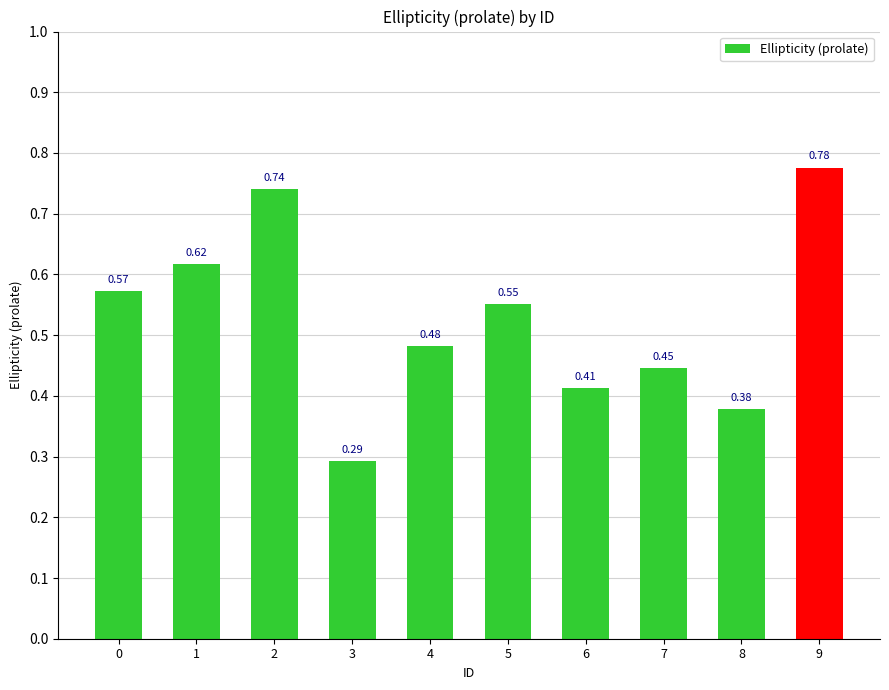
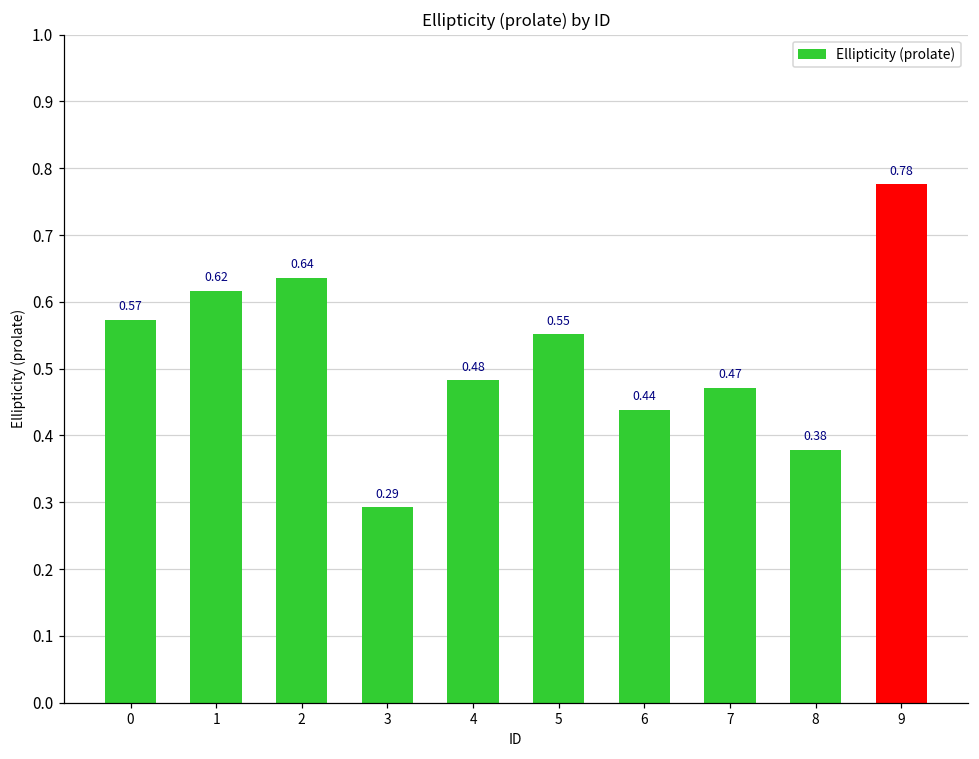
2: 0.74 -> 0.64
6: 0.41 -> 0.44
7: 0.45 -> 0.47
